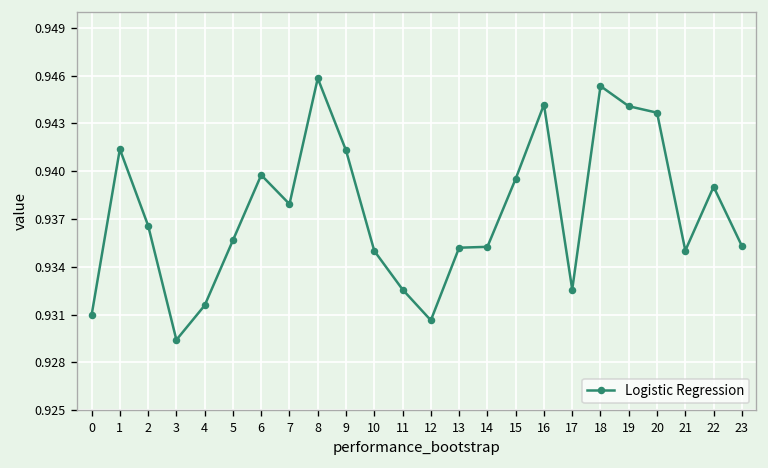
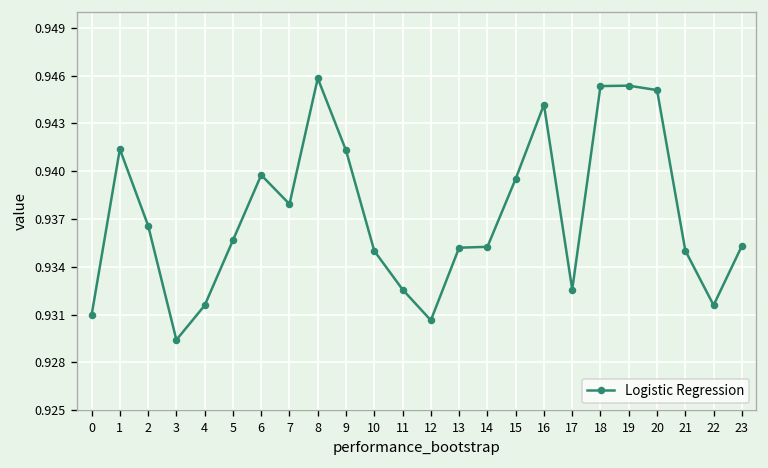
19: 0.9441 -> 0.9454
20: 0.9437 -> 0.9451
22: 0.9390 -> 0.9316
